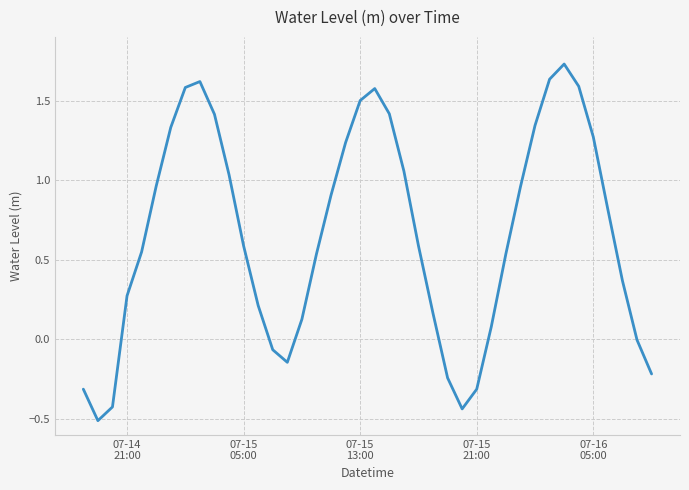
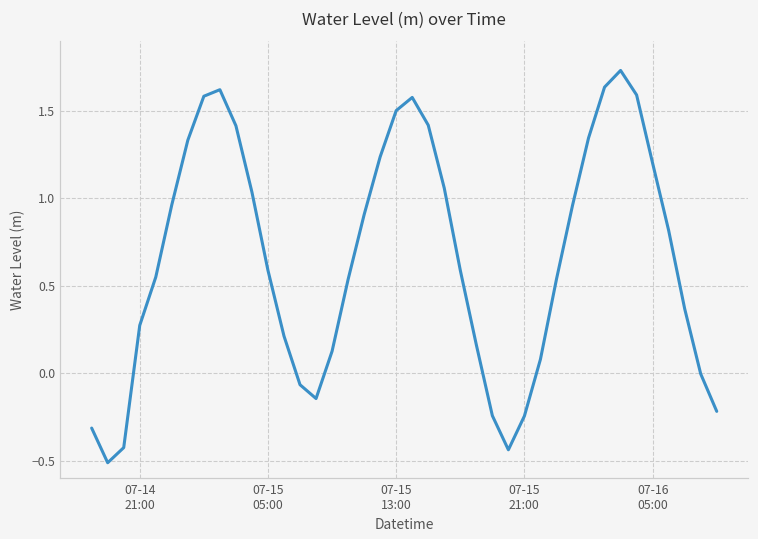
07-15 21:00: -0.31 -> -0.24
07-16 05:00: 1.27 -> 1.20
